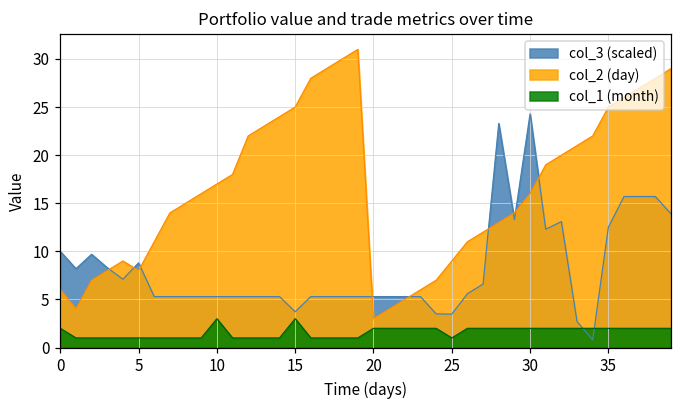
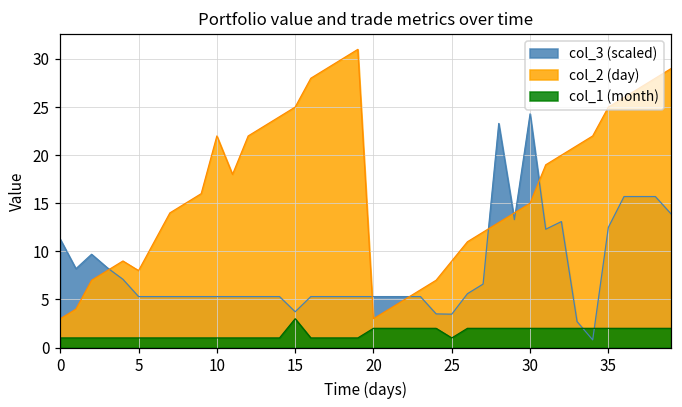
col_3 (scaled), 0: 10 -> 11
col_2 (day), 0: 6 -> 3
col_1 (month), 0: 2 -> 1
col_3 (scaled), 5: 9 -> 5
col_2 (day), 10: 17 -> 22
col_1 (month), 10: 3 -> 1
col_2 (day), 30: 16 -> 15
